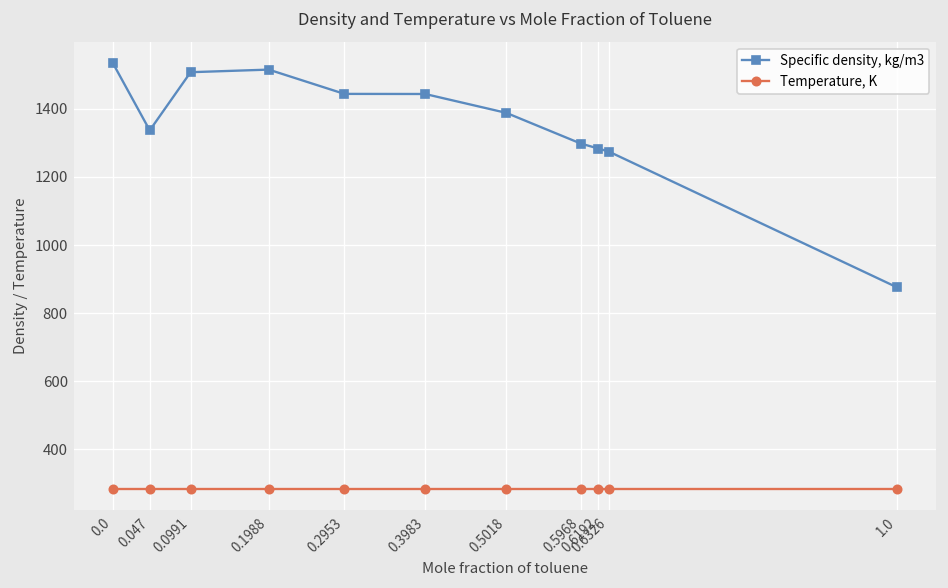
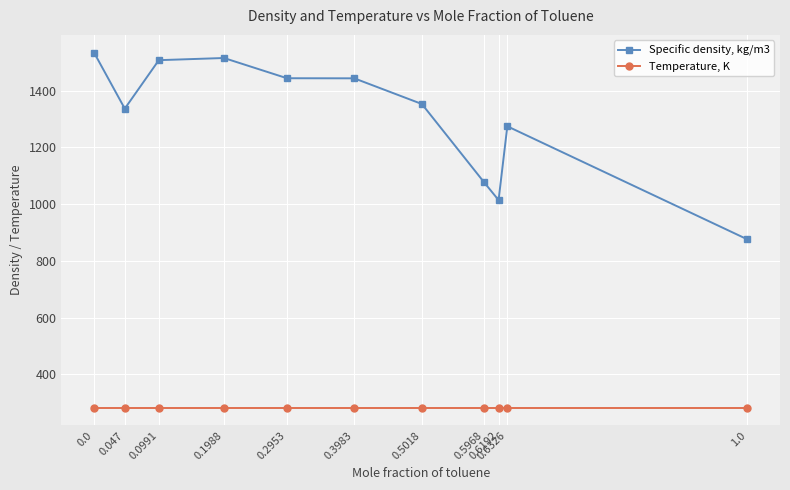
Specific density, kg/m3, 0.5018: 1390 -> 1350
Specific density, kg/m3, 0.5968: 1300 -> 1080
Specific density, kg/m3, 0.6192: 1280 -> 1010
